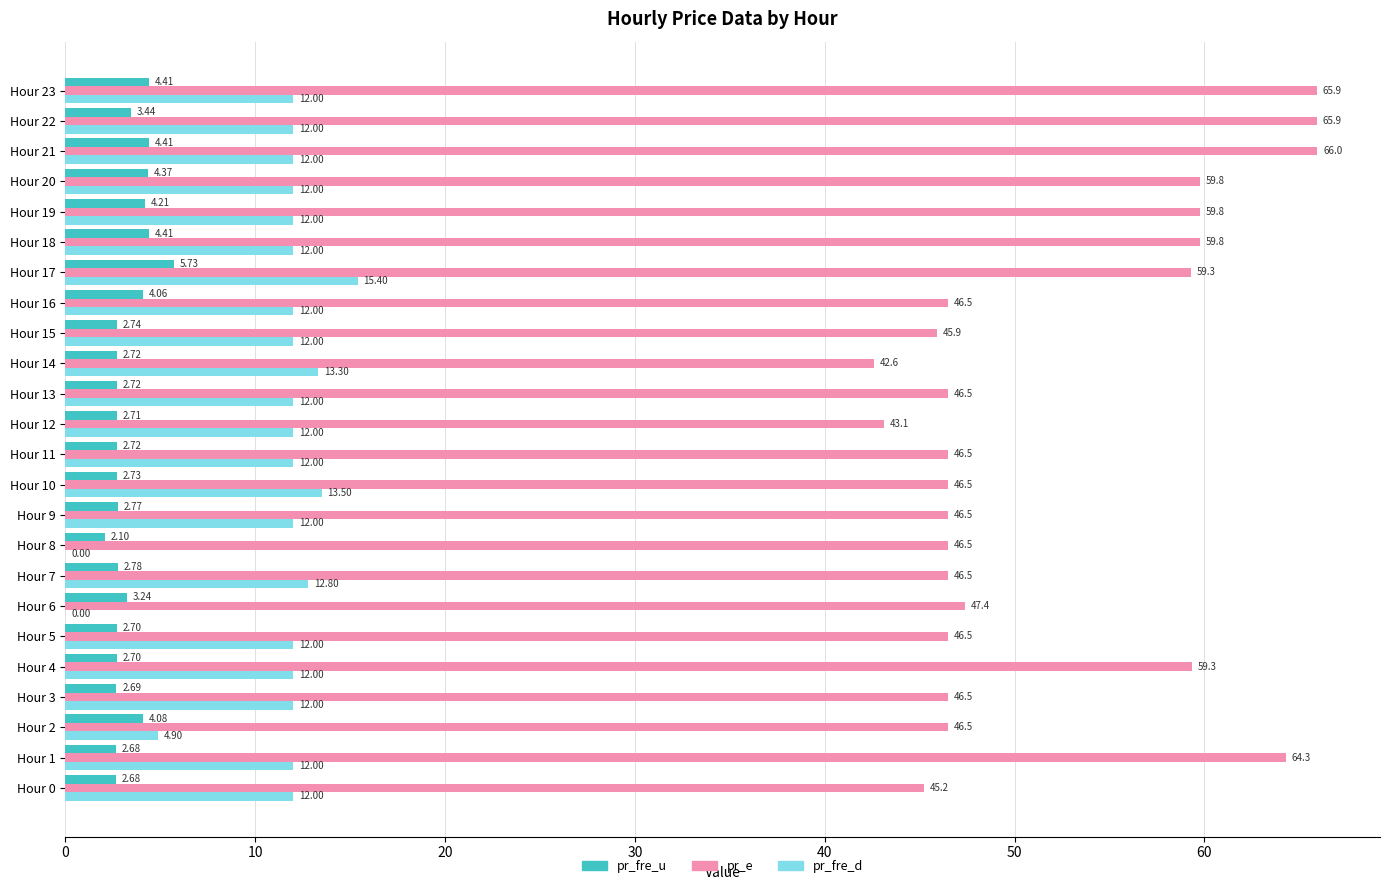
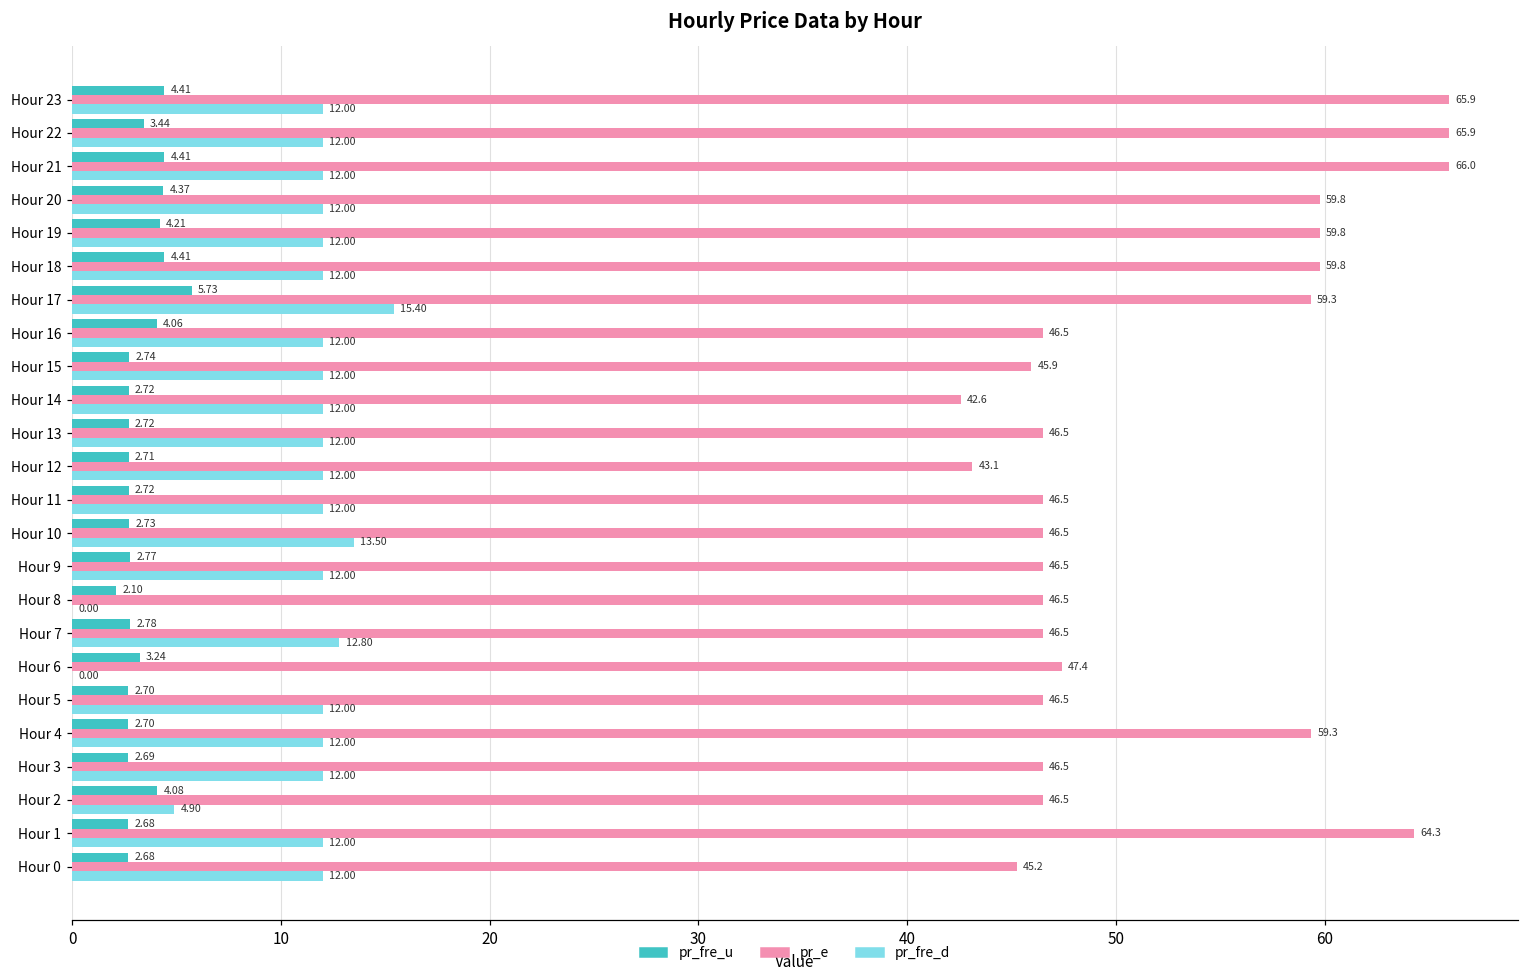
pr_fre_d, Hour 14: 13.30 -> 12.00
